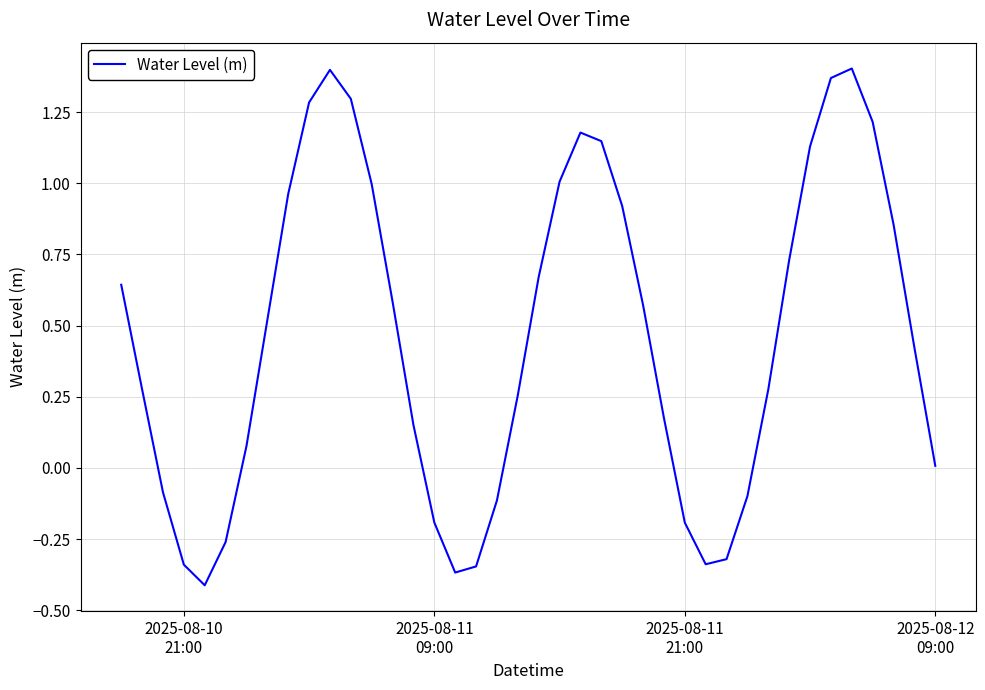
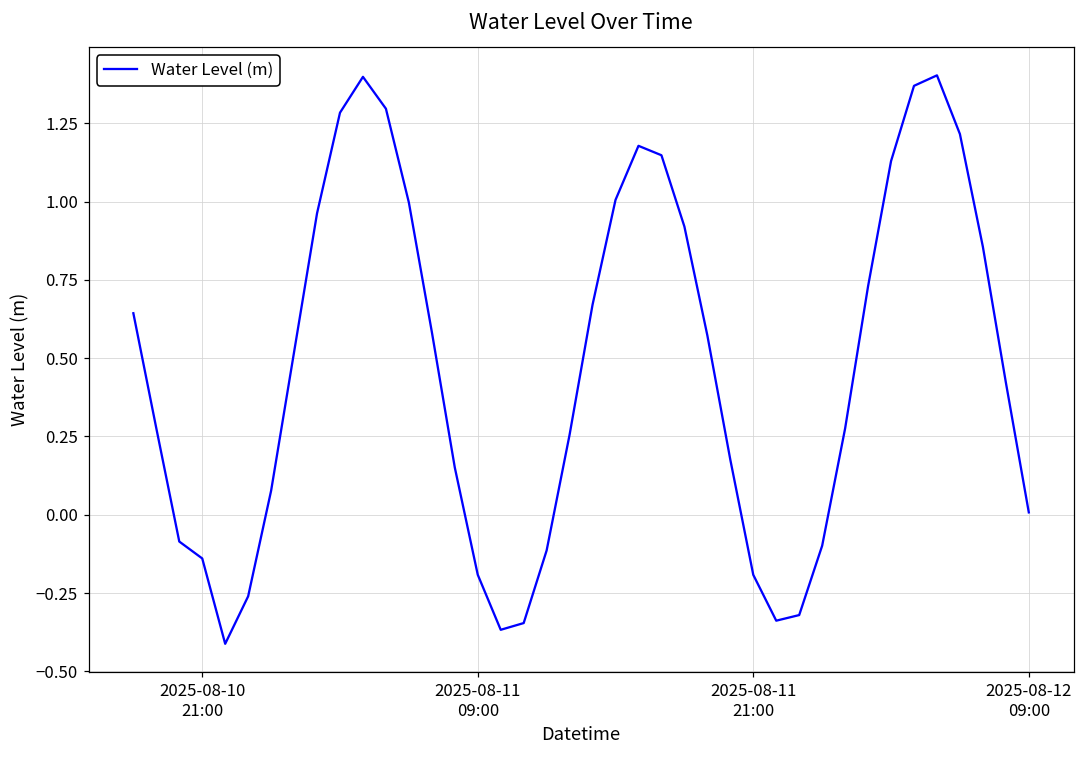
2025-08-10 21:00: -0.34 -> -0.14
